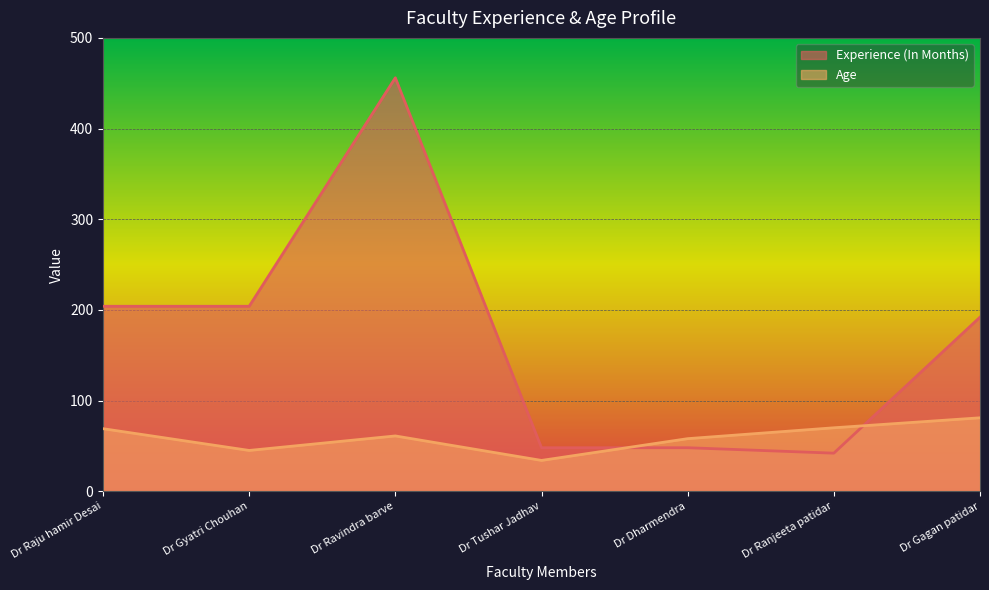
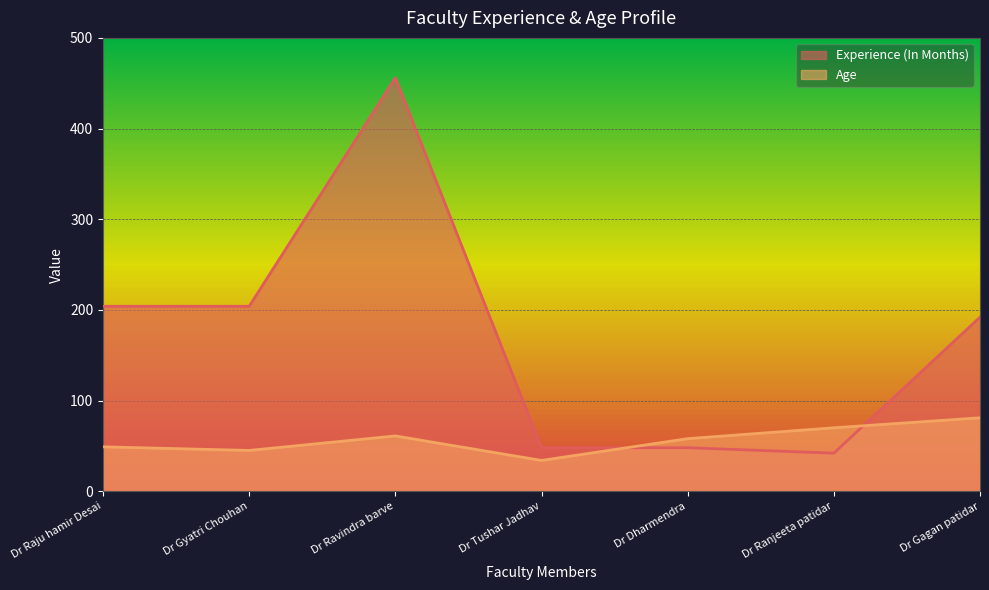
Age, Dr Raju hamir Desai: 70 -> 50
